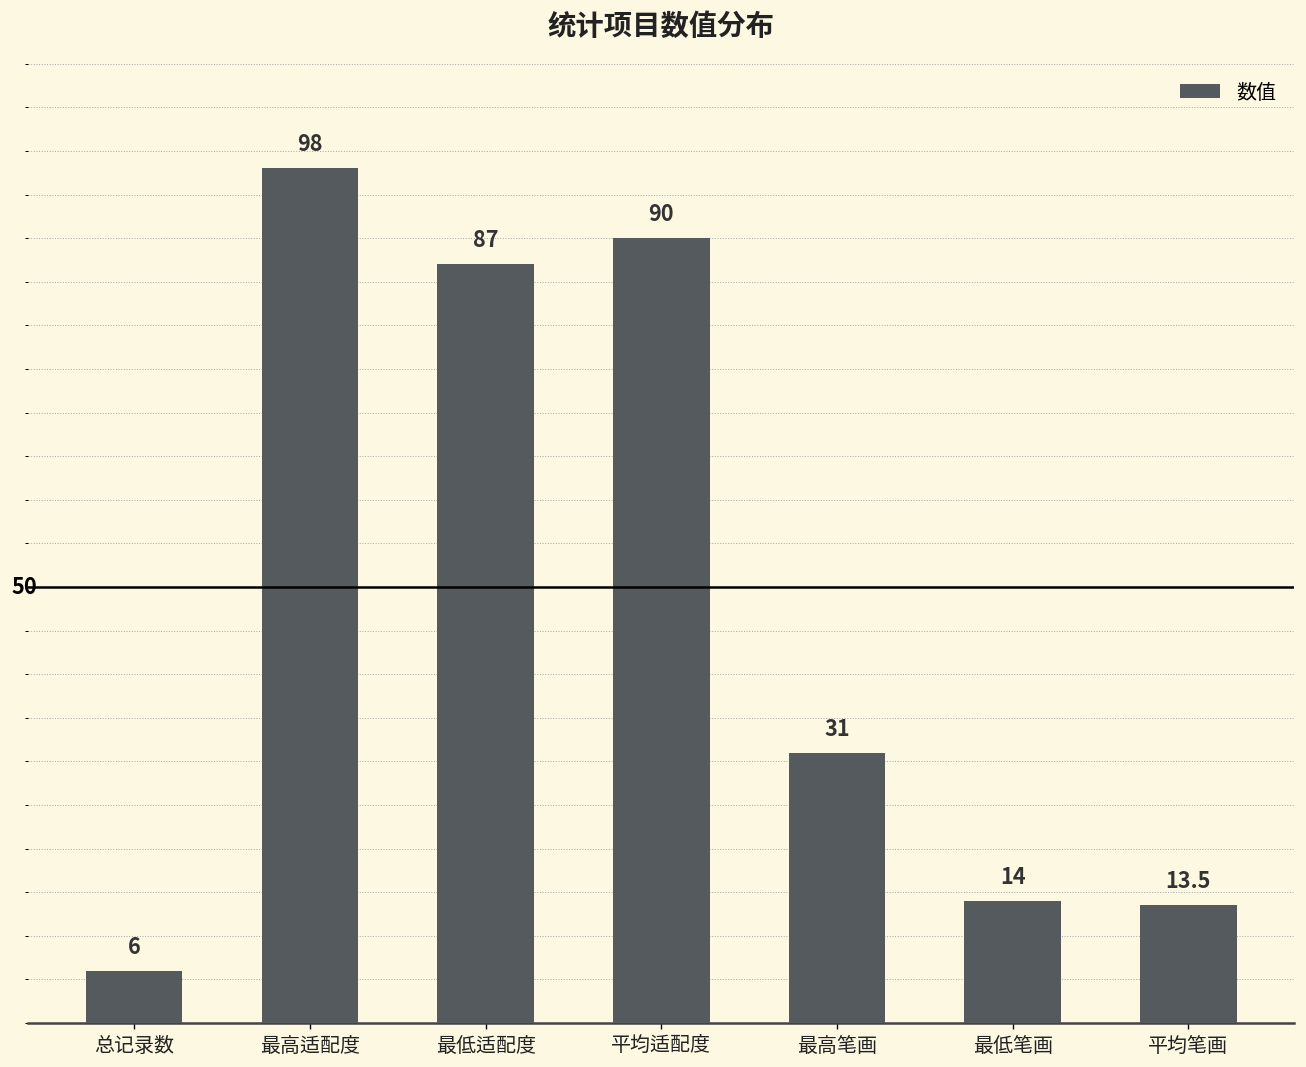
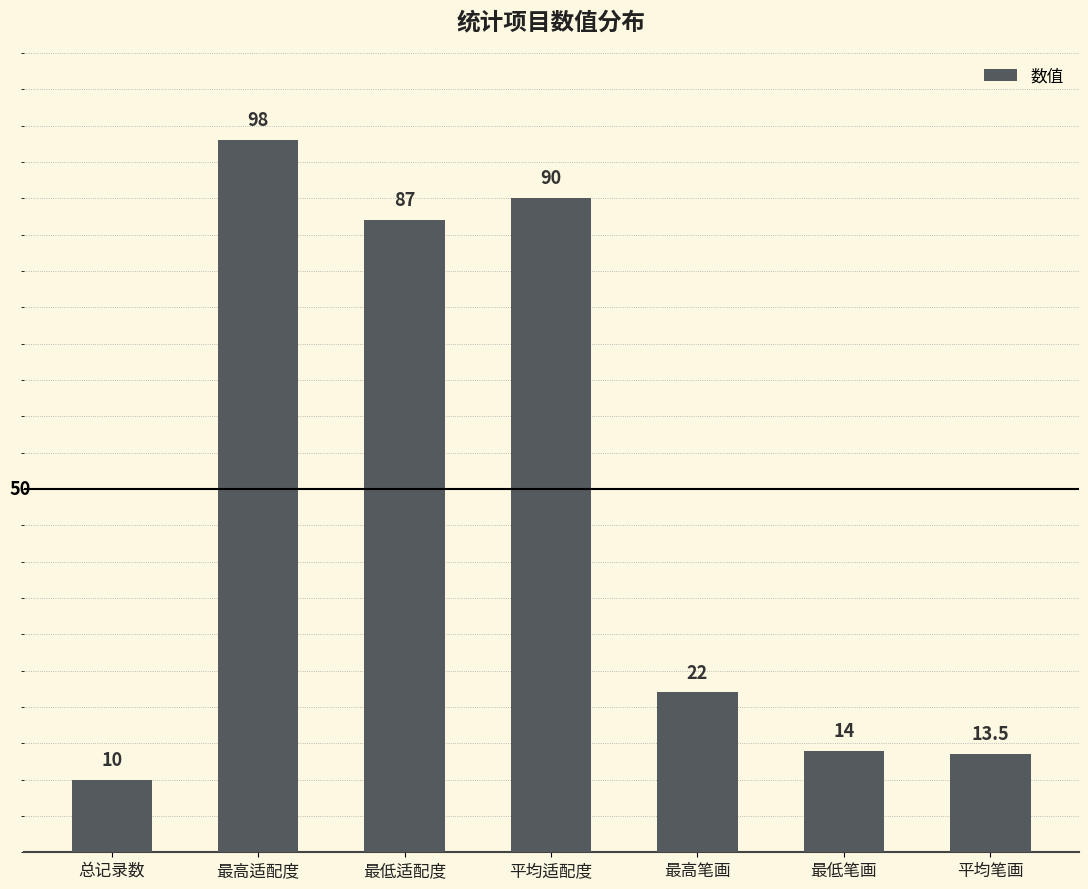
总记录数: 6 -> 10
最高笔画: 31 -> 22
